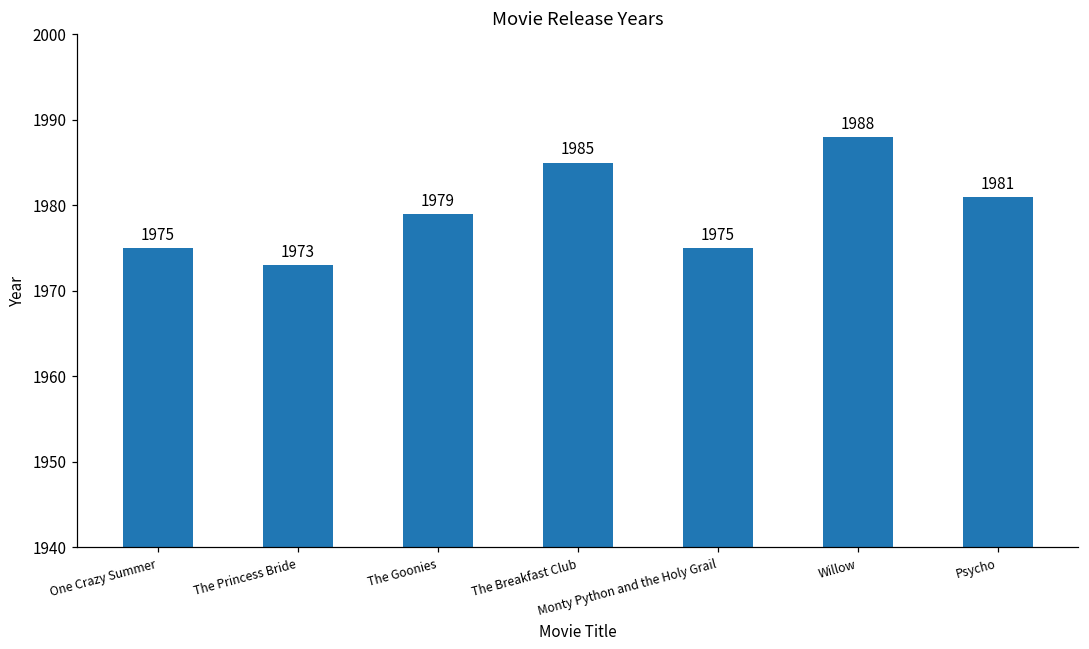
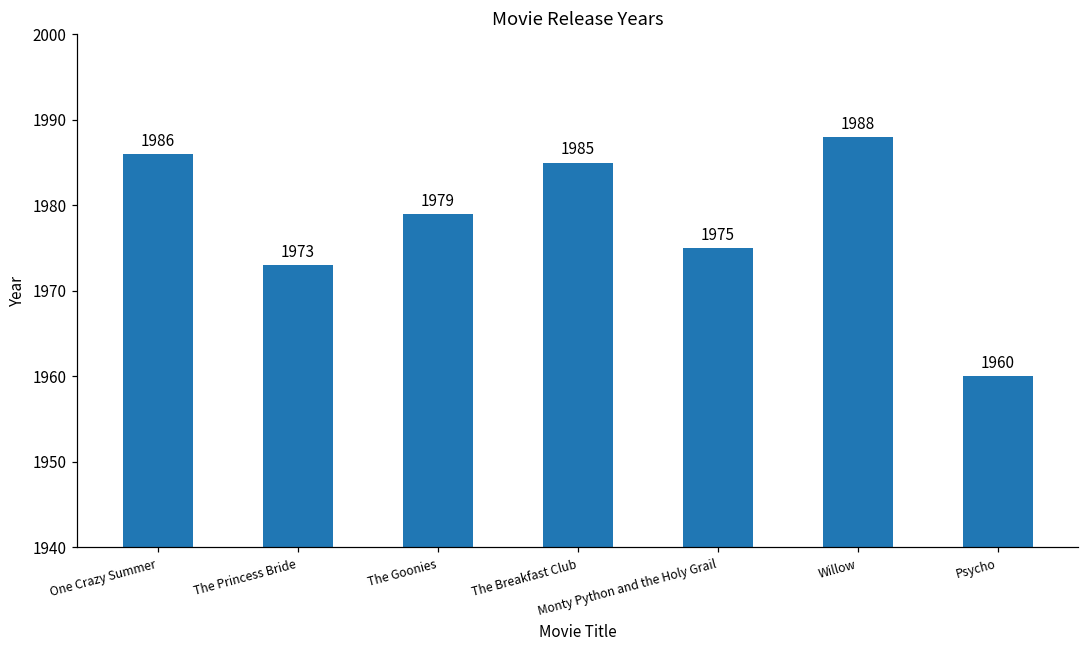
One Crazy Summer: 1975 -> 1986
Psycho: 1981 -> 1960
